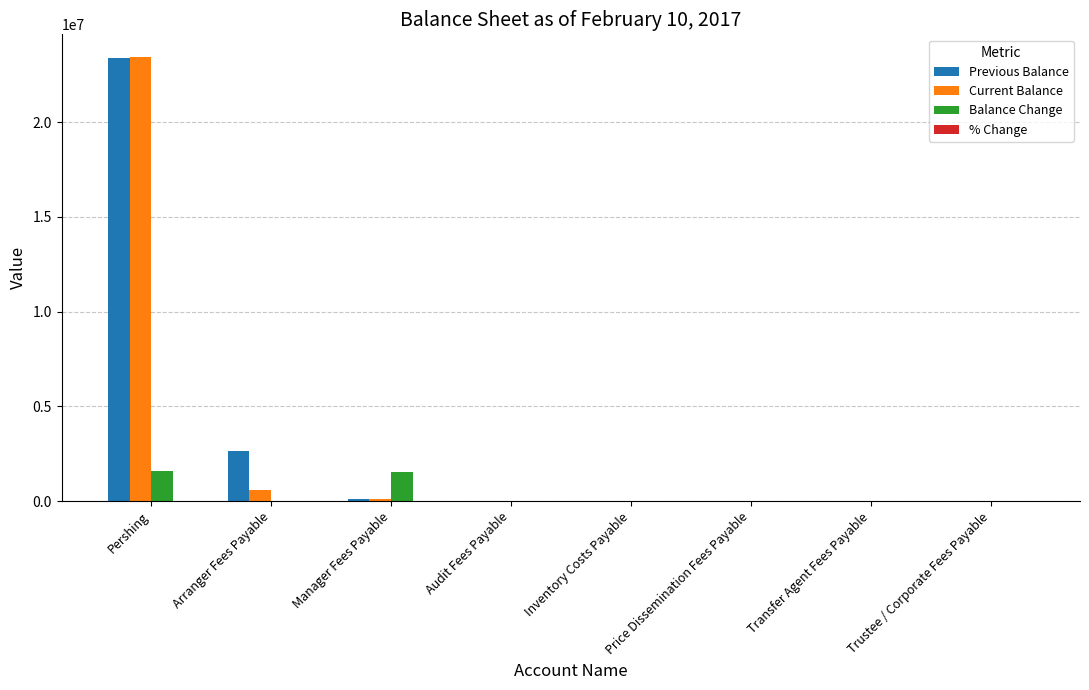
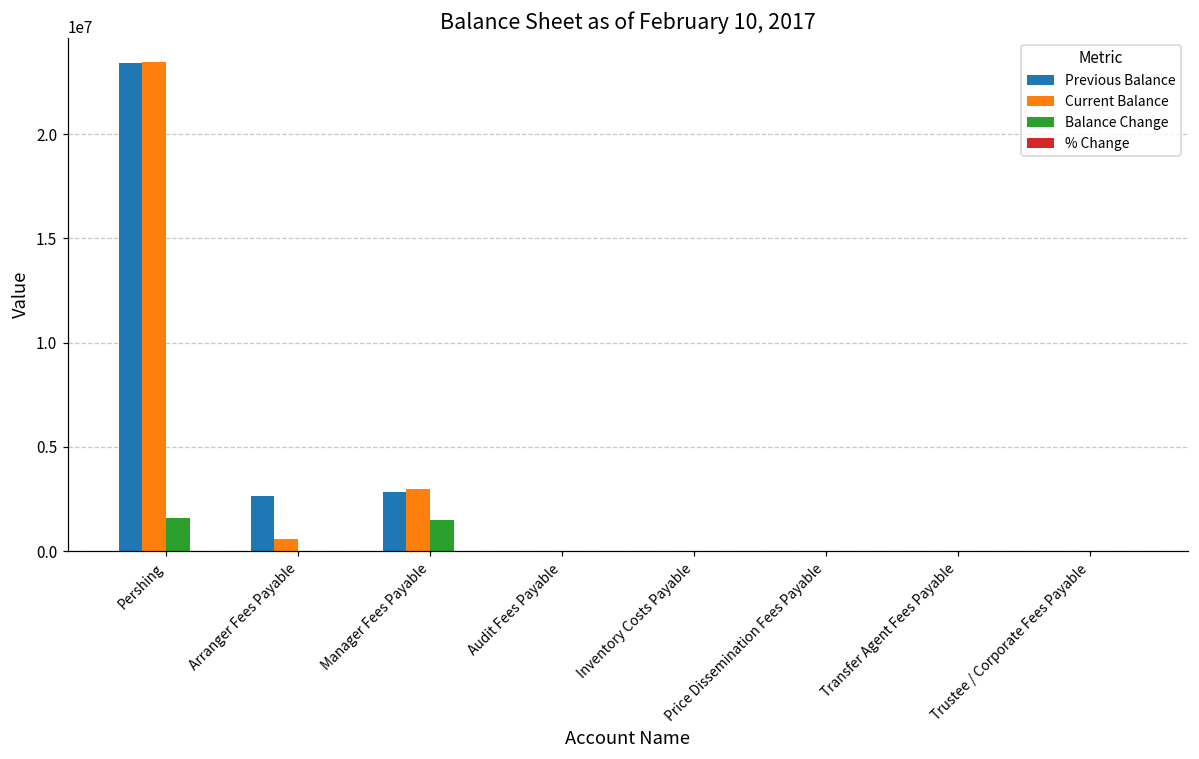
Previous Balance, Manager Fees Payable: 100000 -> 2900000
Current Balance, Manager Fees Payable: 100000 -> 3000000
